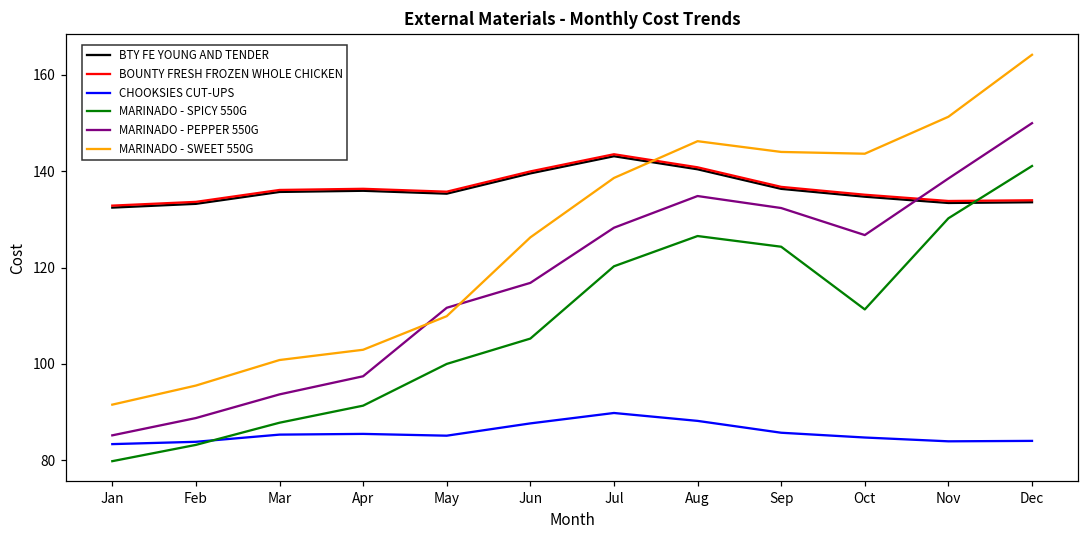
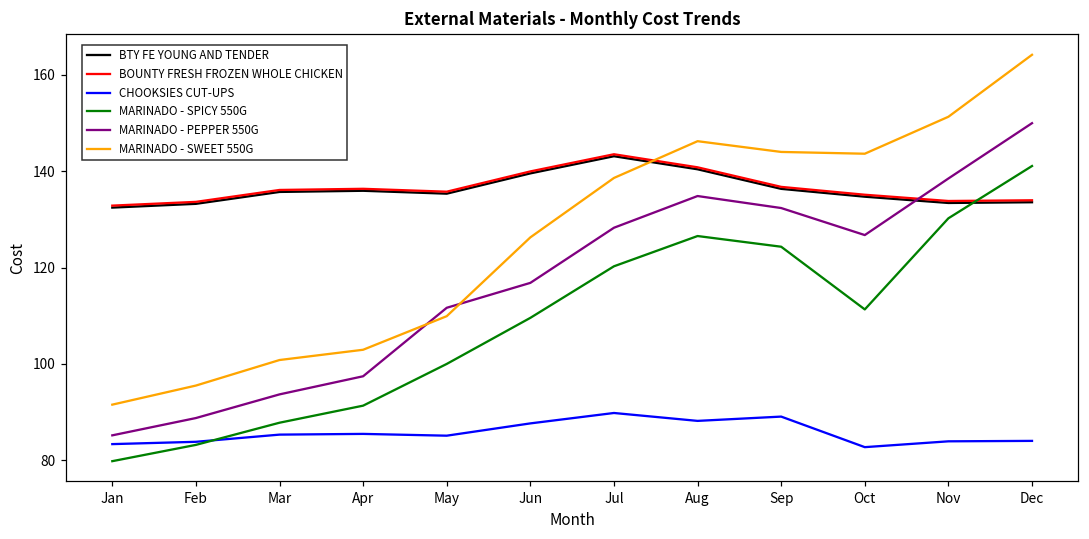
MARINADO - SPICY 550G, Jun: 105 -> 110
CHOOKSIES CUT-UPS, Sep: 86 -> 89
CHOOKSIES CUT-UPS, Oct: 85 -> 83
